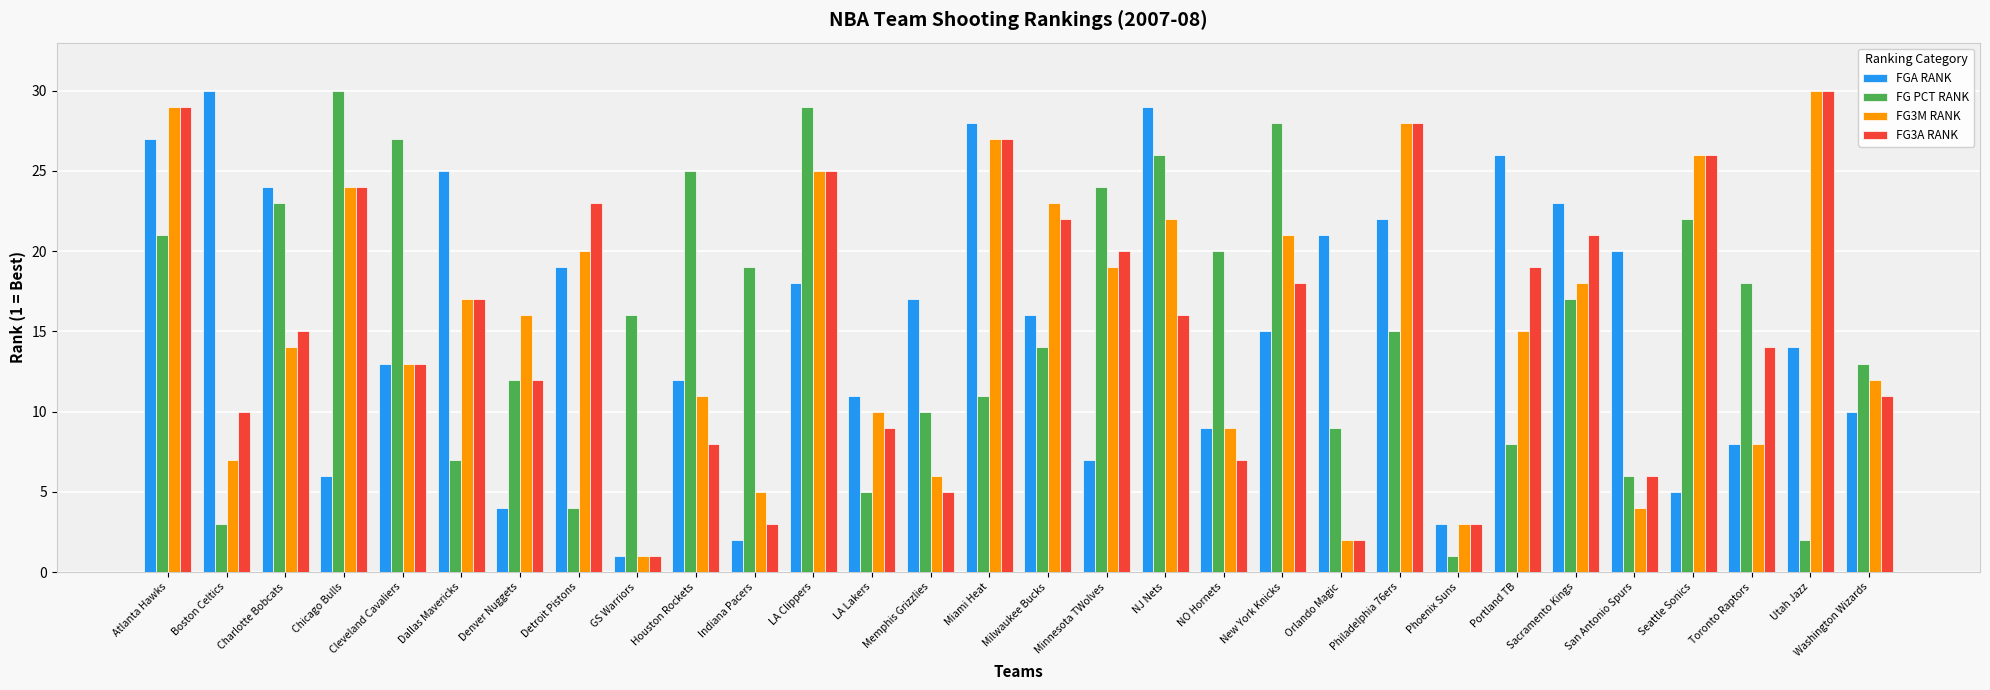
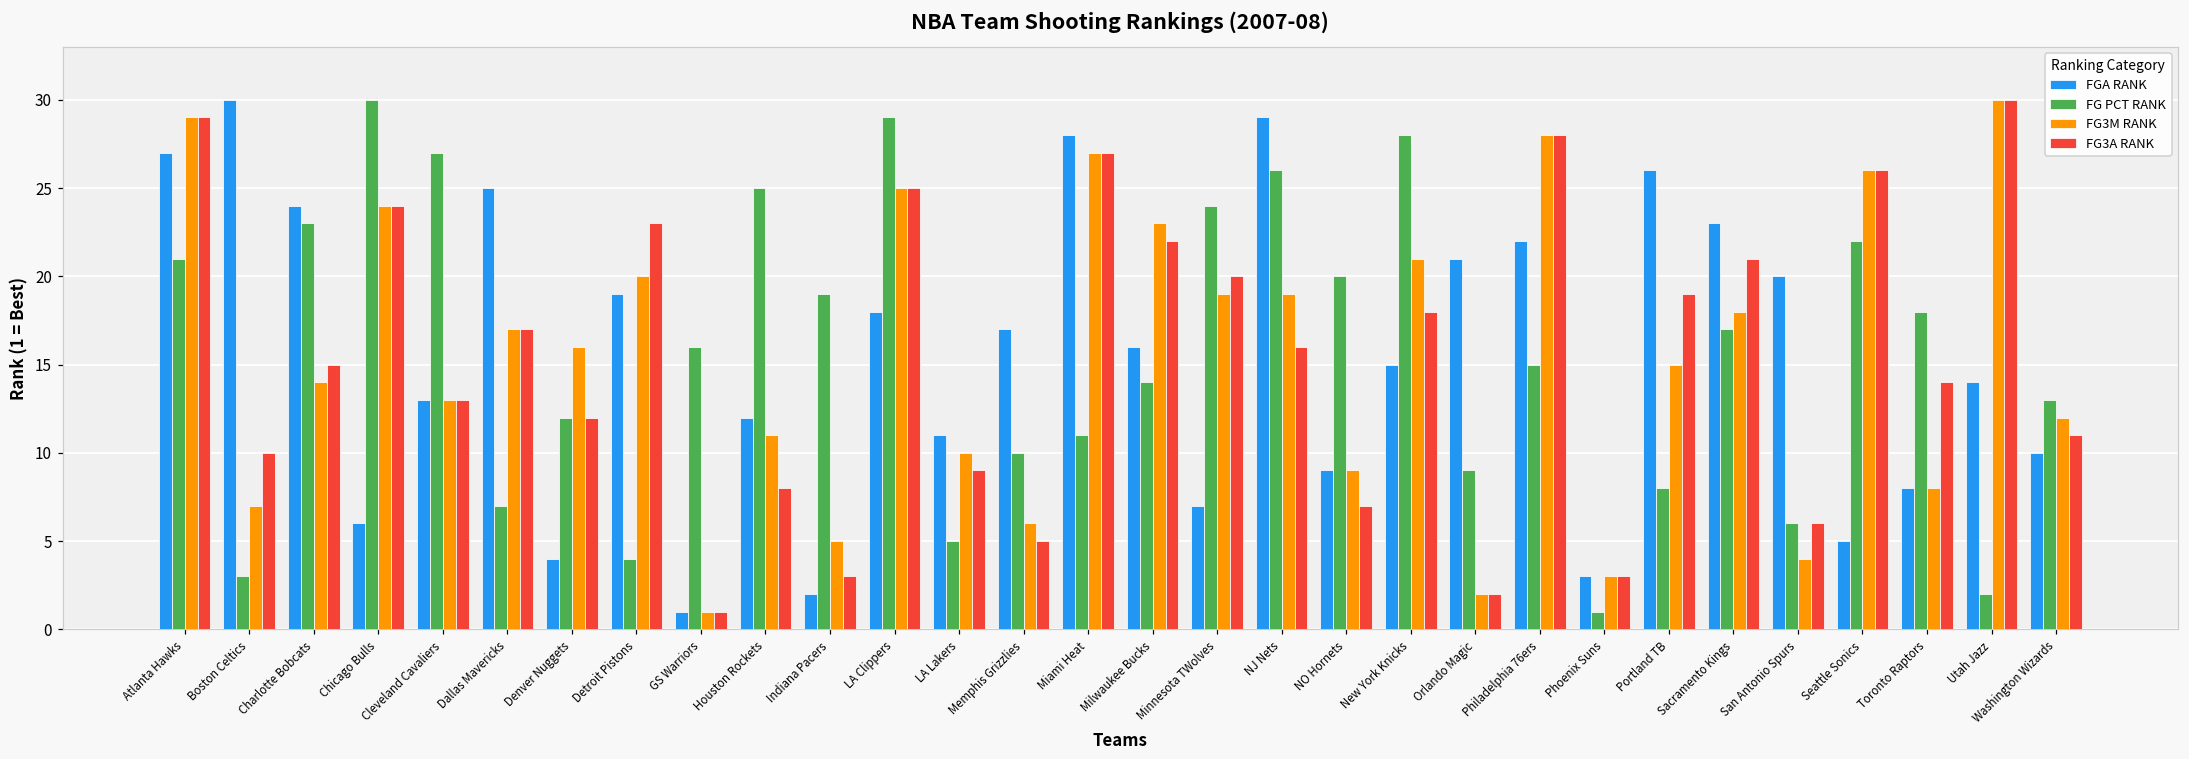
FG3M RANK, NJ Nets: 22 -> 19
